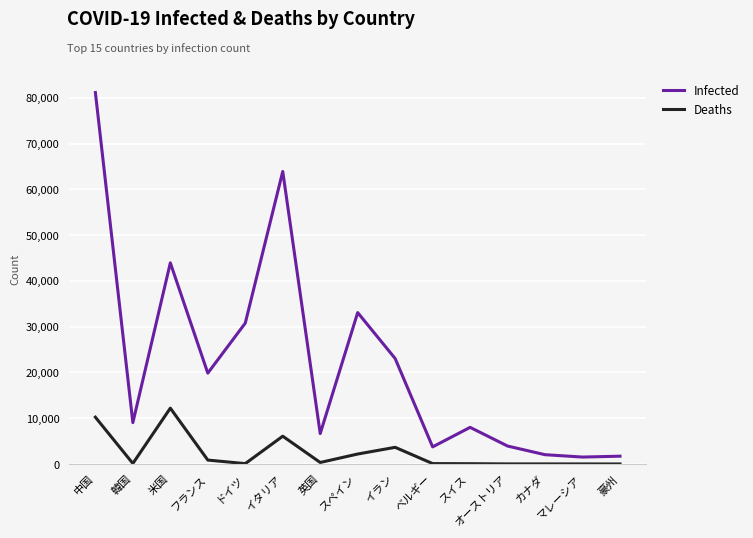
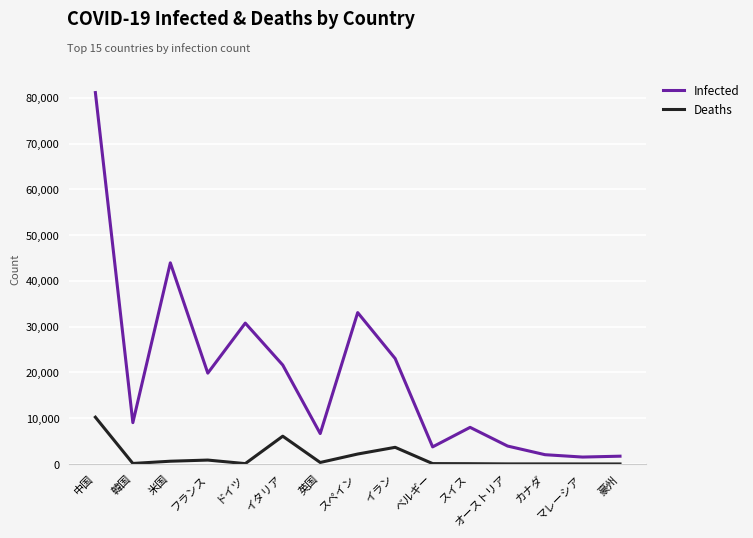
Deaths, 米国: 12,000 -> 1,000
Infected, イタリア: 64,000 -> 22,000
